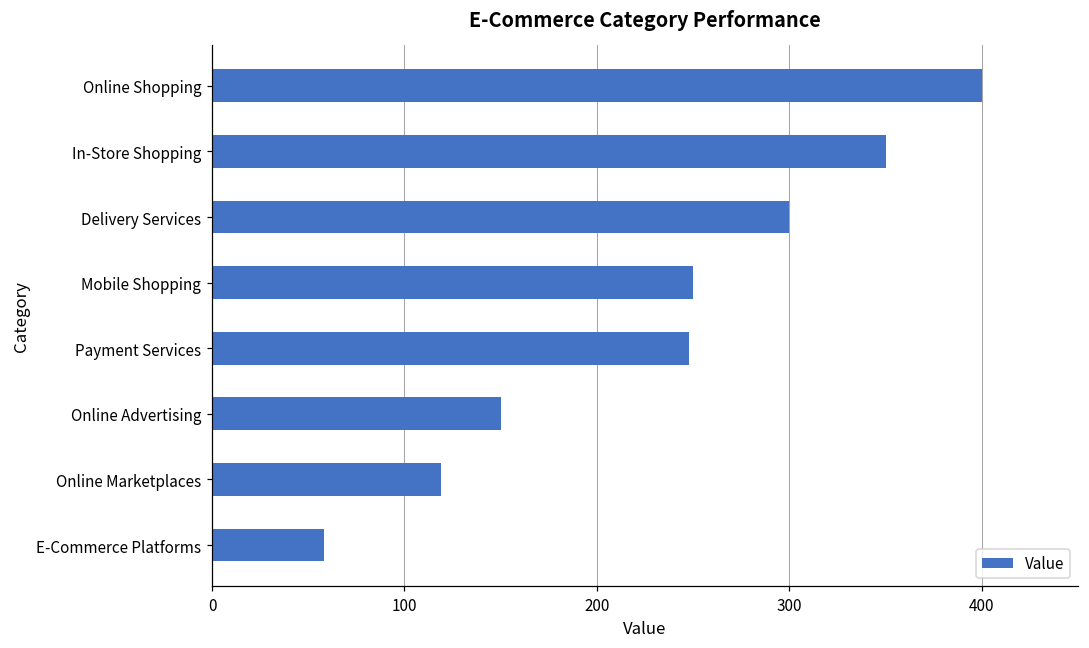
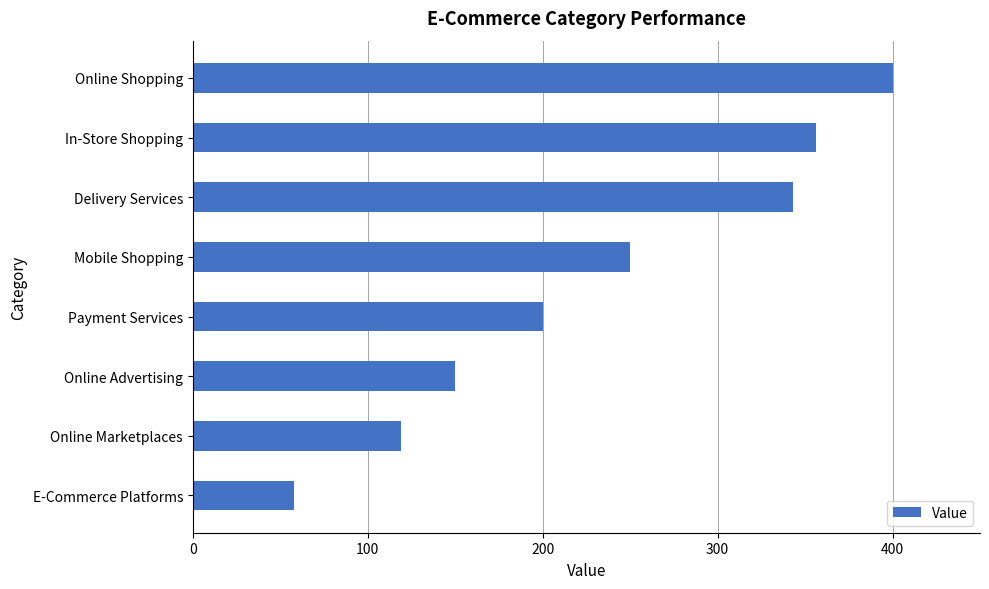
In-Store Shopping: 350 -> 356
Delivery Services: 300 -> 343
Payment Services: 248 -> 200
